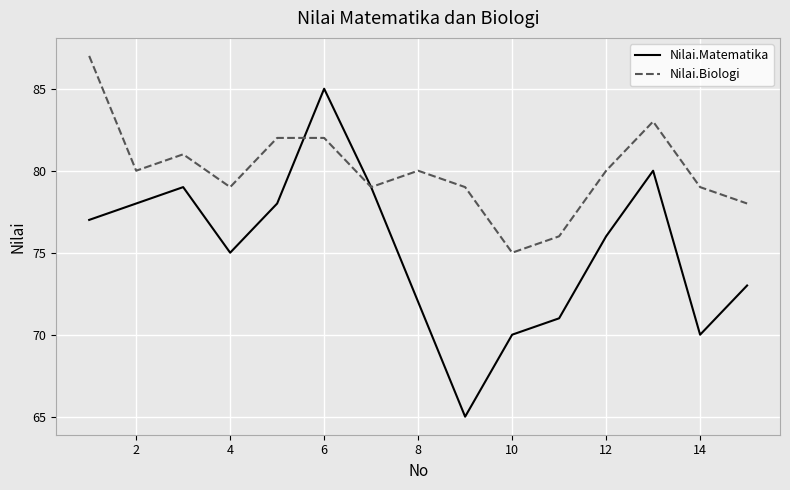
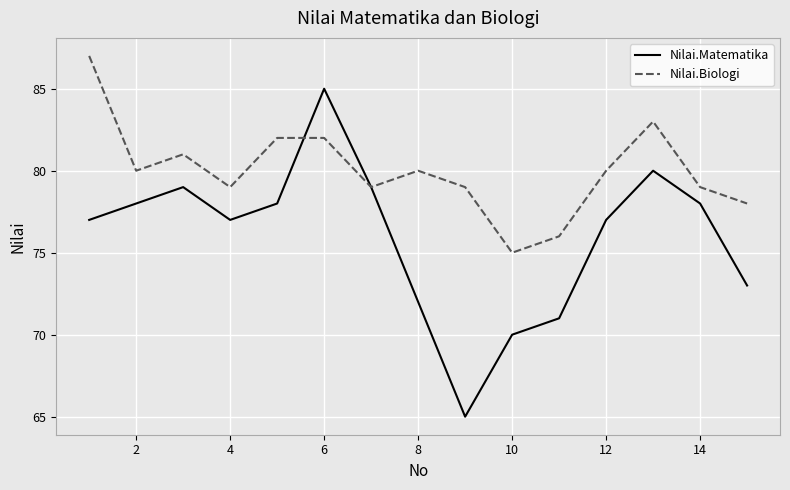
Nilai.Matematika, 4: 75 -> 77
Nilai.Matematika, 12: 76 -> 77
Nilai.Matematika, 14: 70 -> 78
